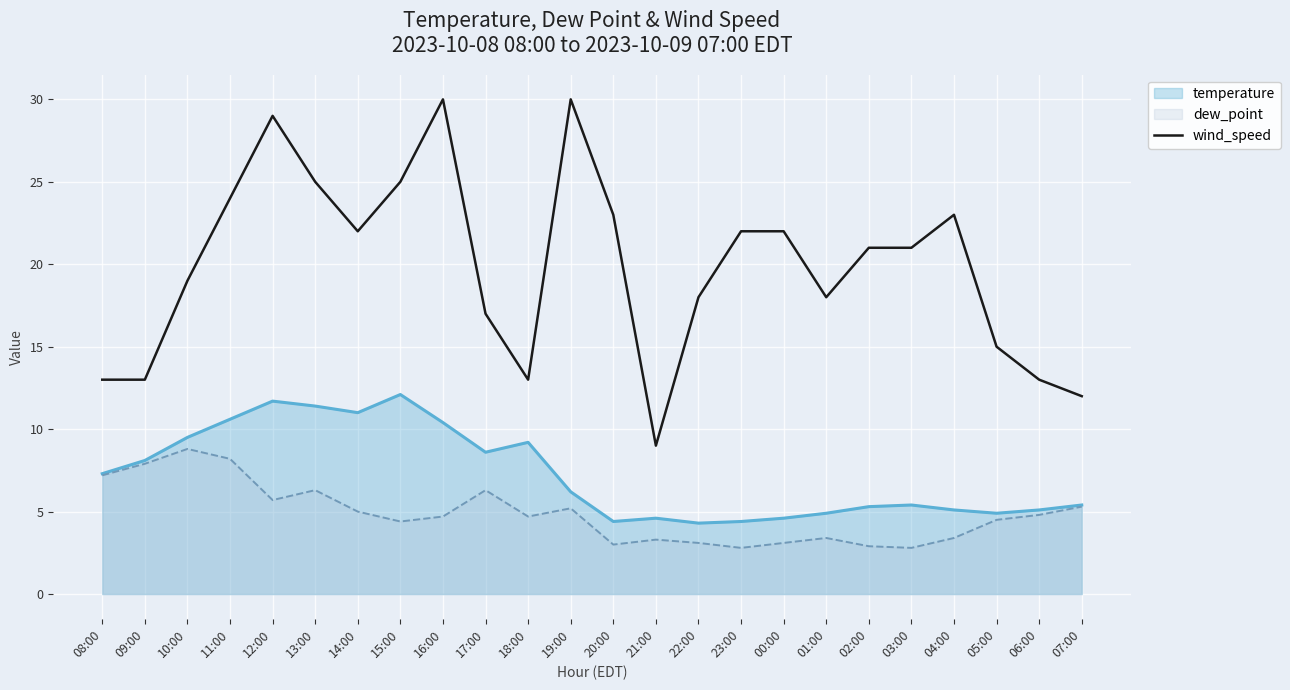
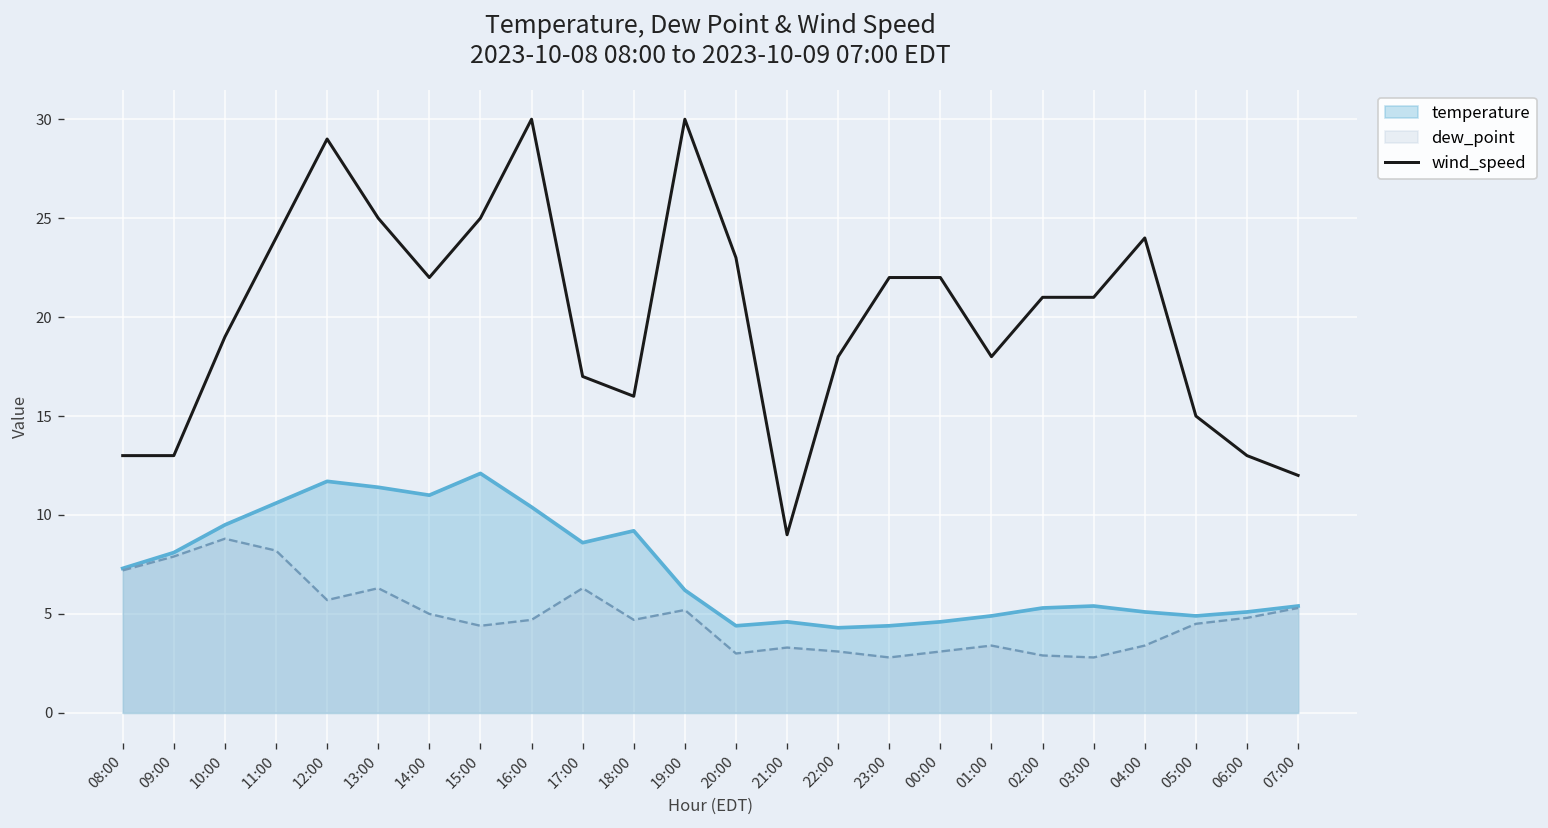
wind_speed, 18:00: 13 -> 16
wind_speed, 04:00: 23 -> 24
